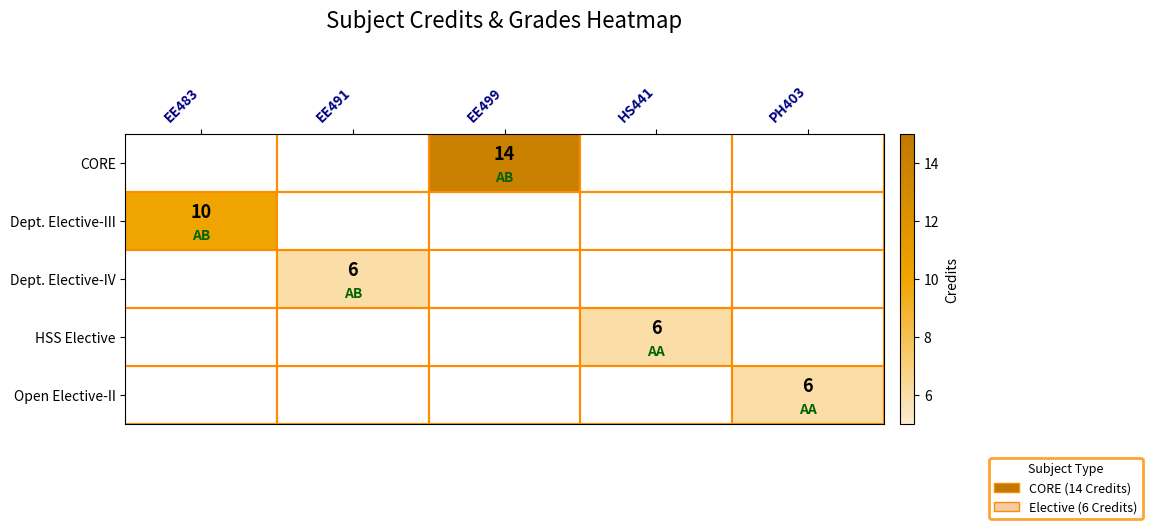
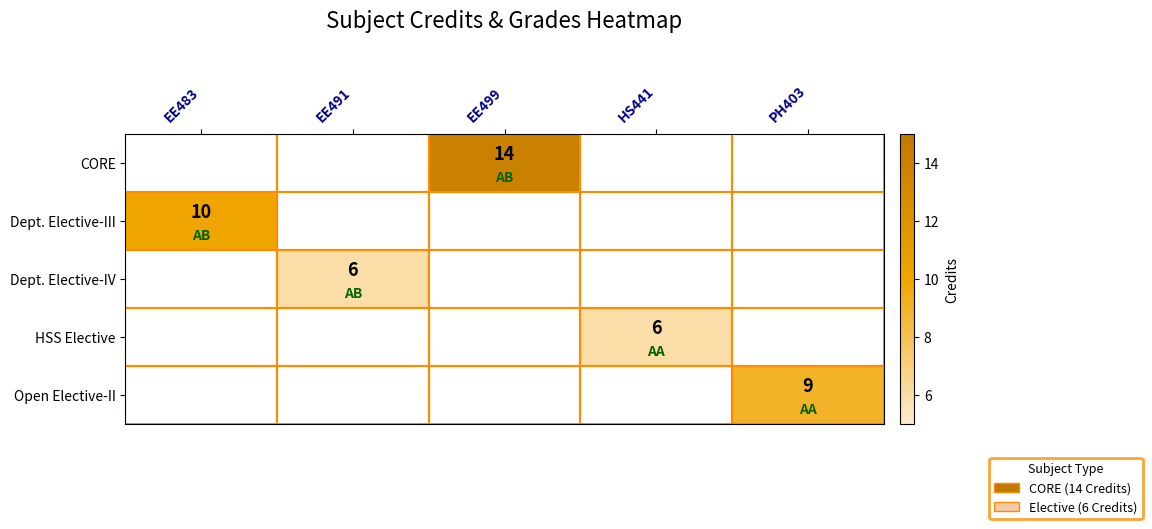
Open Elective-II, PH403: 6 -> 9
